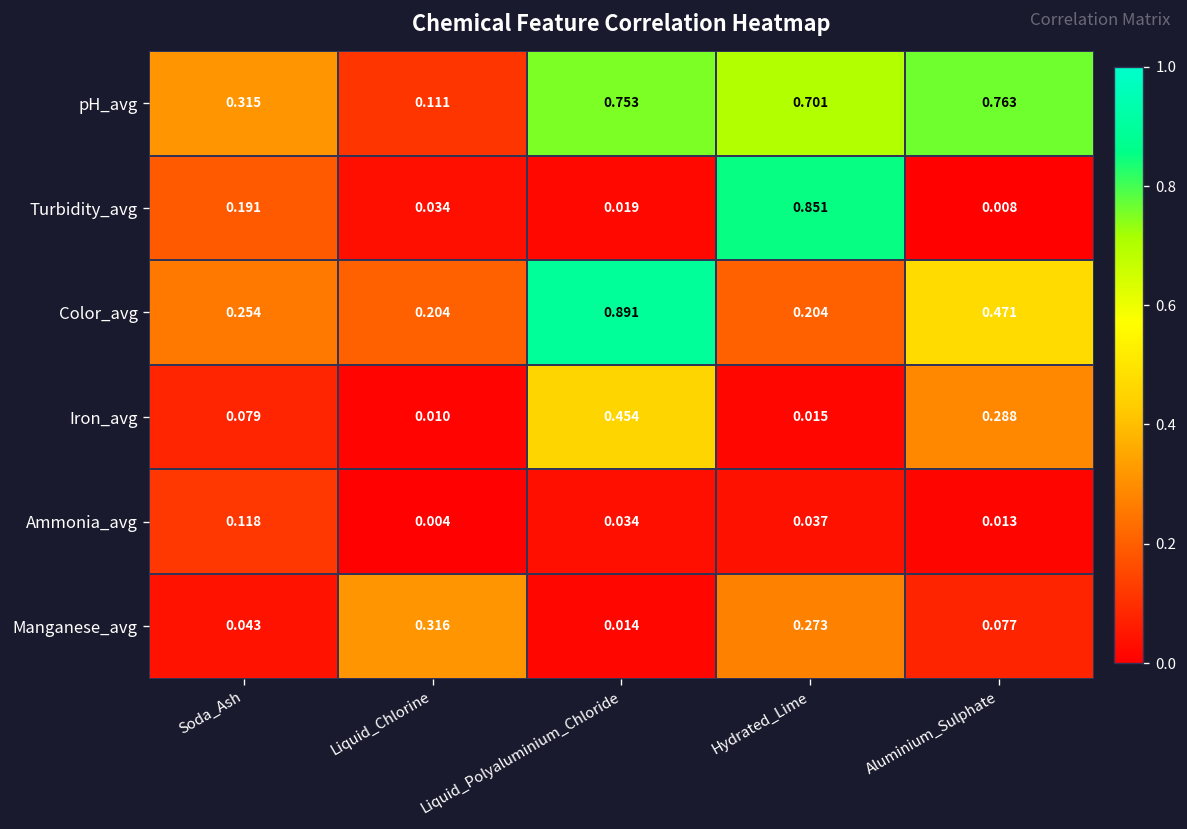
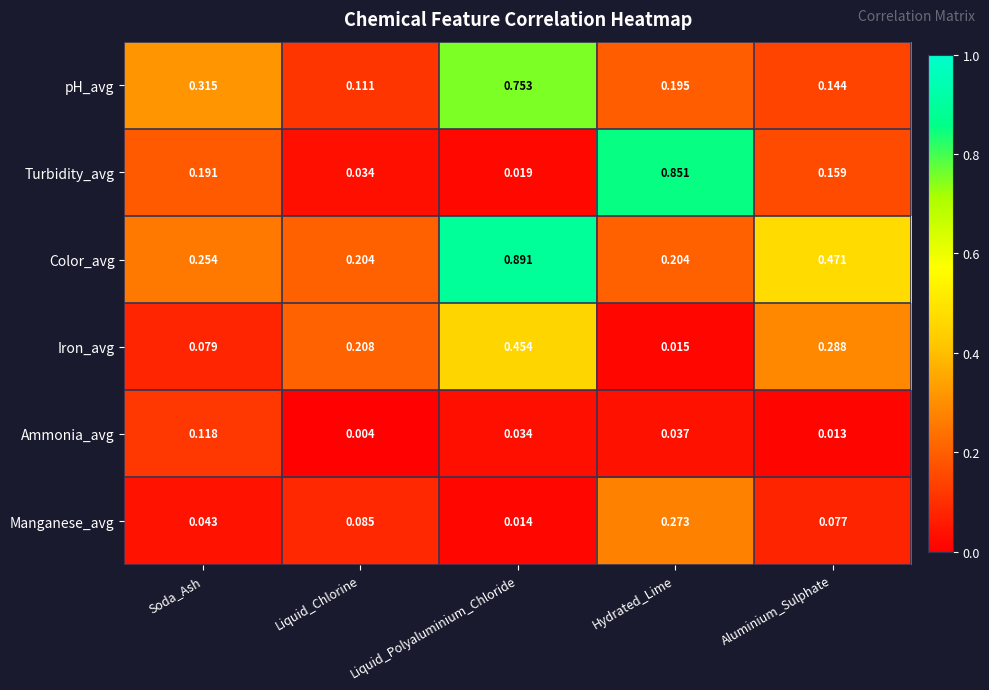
pH_avg, Hydrated_Lime: 0.701 -> 0.195
pH_avg, Aluminium_Sulphate: 0.763 -> 0.144
Turbidity_avg, Aluminium_Sulphate: 0.008 -> 0.159
Iron_avg, Liquid_Chlorine: 0.010 -> 0.208
Manganese_avg, Liquid_Chlorine: 0.316 -> 0.085
